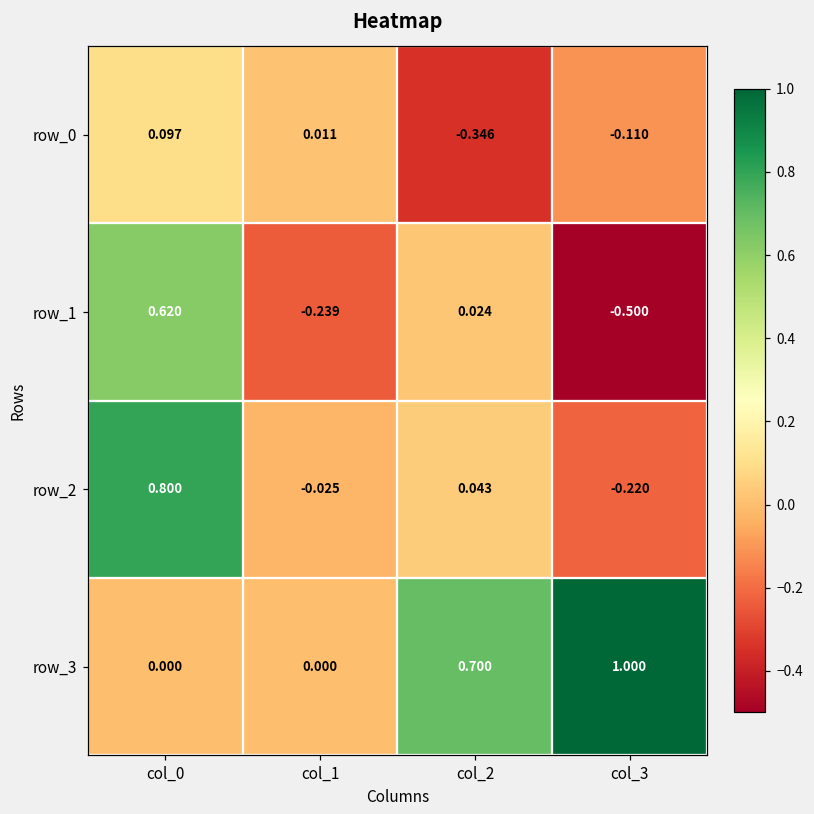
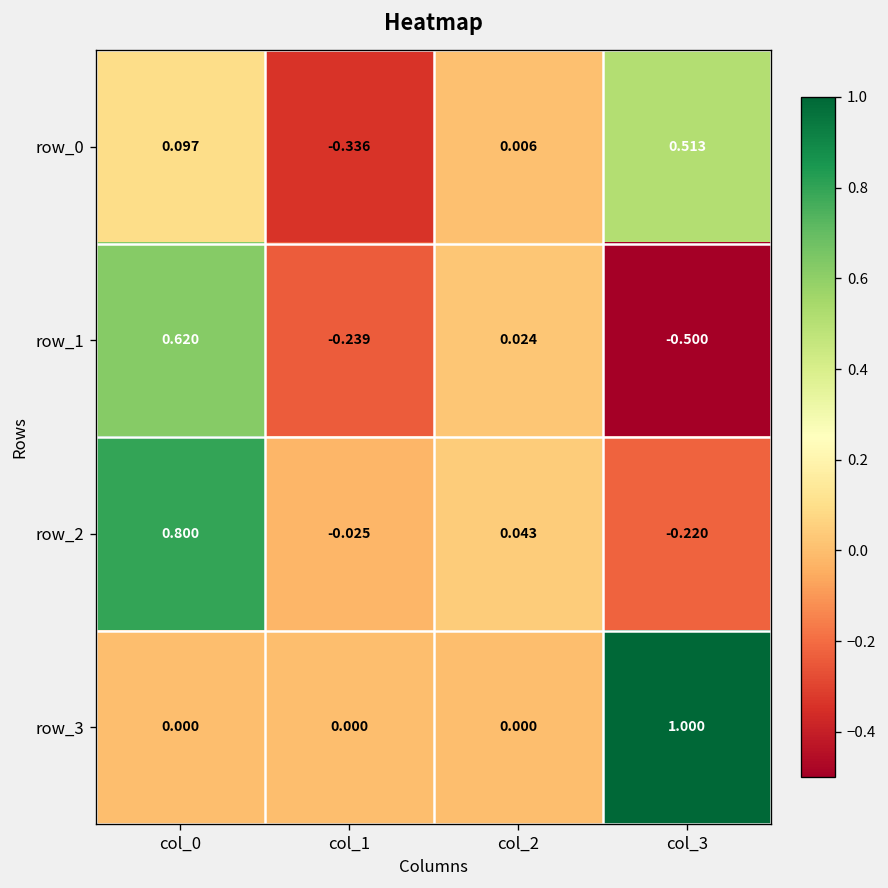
row_0, col_1: 0.011 -> -0.336
row_0, col_2: -0.346 -> 0.006
row_0, col_3: -0.110 -> 0.513
row_3, col_2: 0.700 -> 0.000
